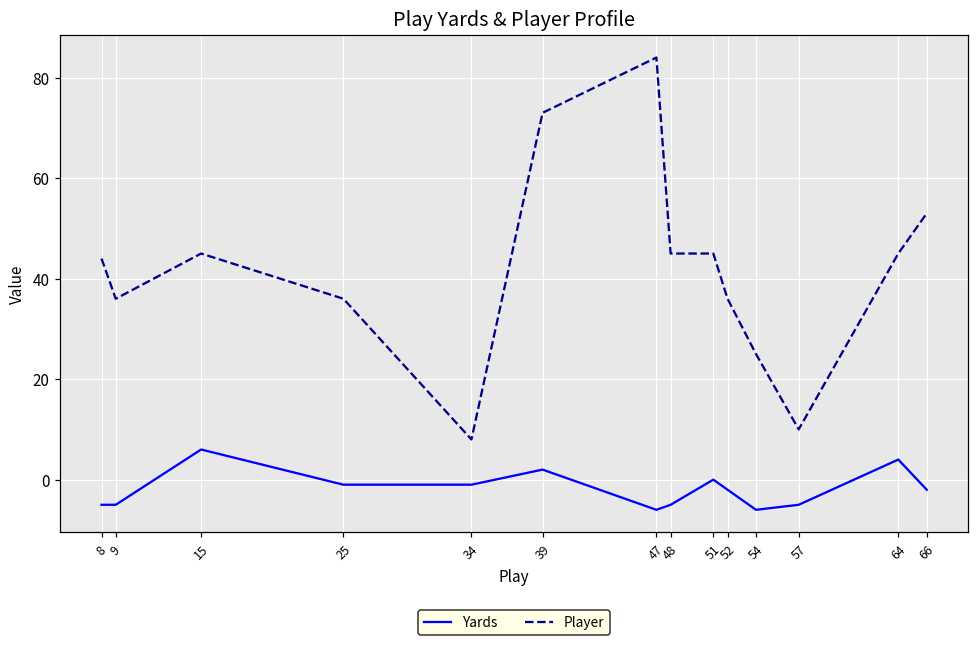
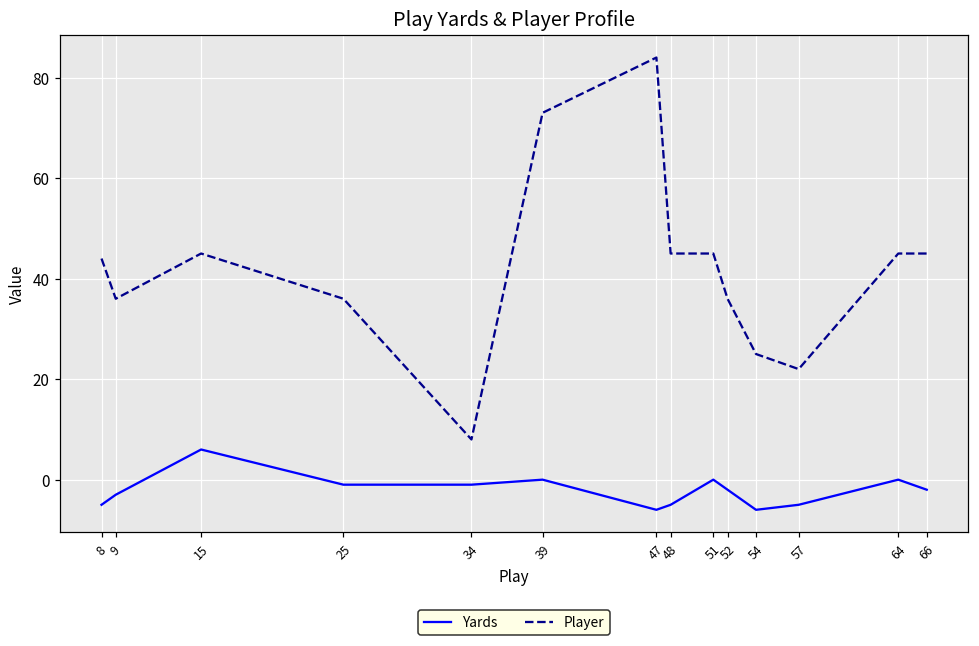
Yards, 9: -5 -> -3
Yards, 39: 2 -> 0
Player, 57: 10 -> 22
Yards, 64: 4 -> 0
Player, 66: 53 -> 45
